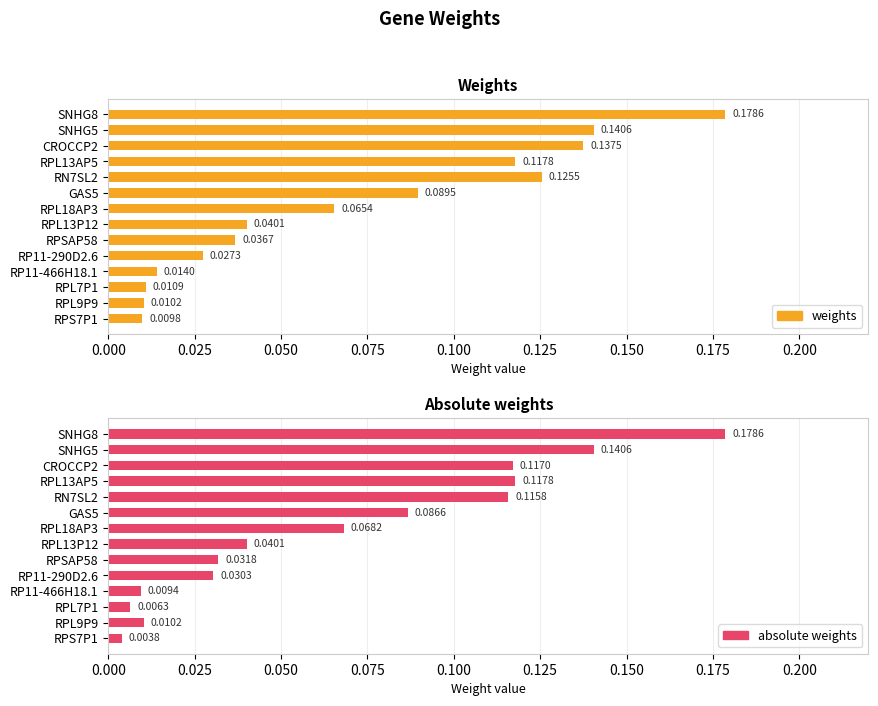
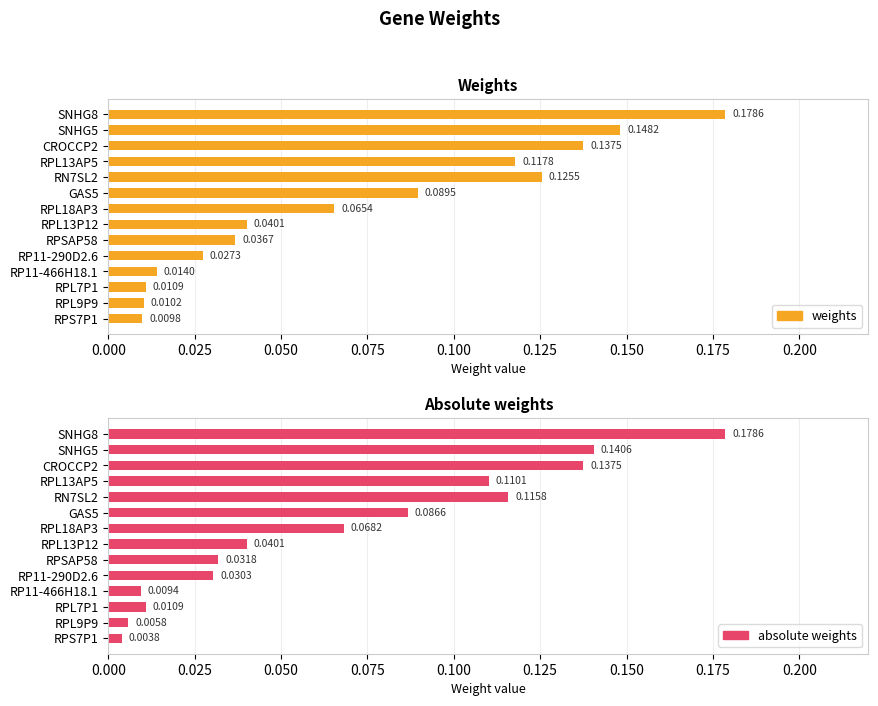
Weights, SNHG5: 0.1406 -> 0.1482
Absolute weights, CROCCP2: 0.1170 -> 0.1375
Absolute weights, RPL13AP5: 0.1178 -> 0.1101
Absolute weights, RPL7P1: 0.0063 -> 0.0109
Absolute weights, RPL9P9: 0.0102 -> 0.0058
